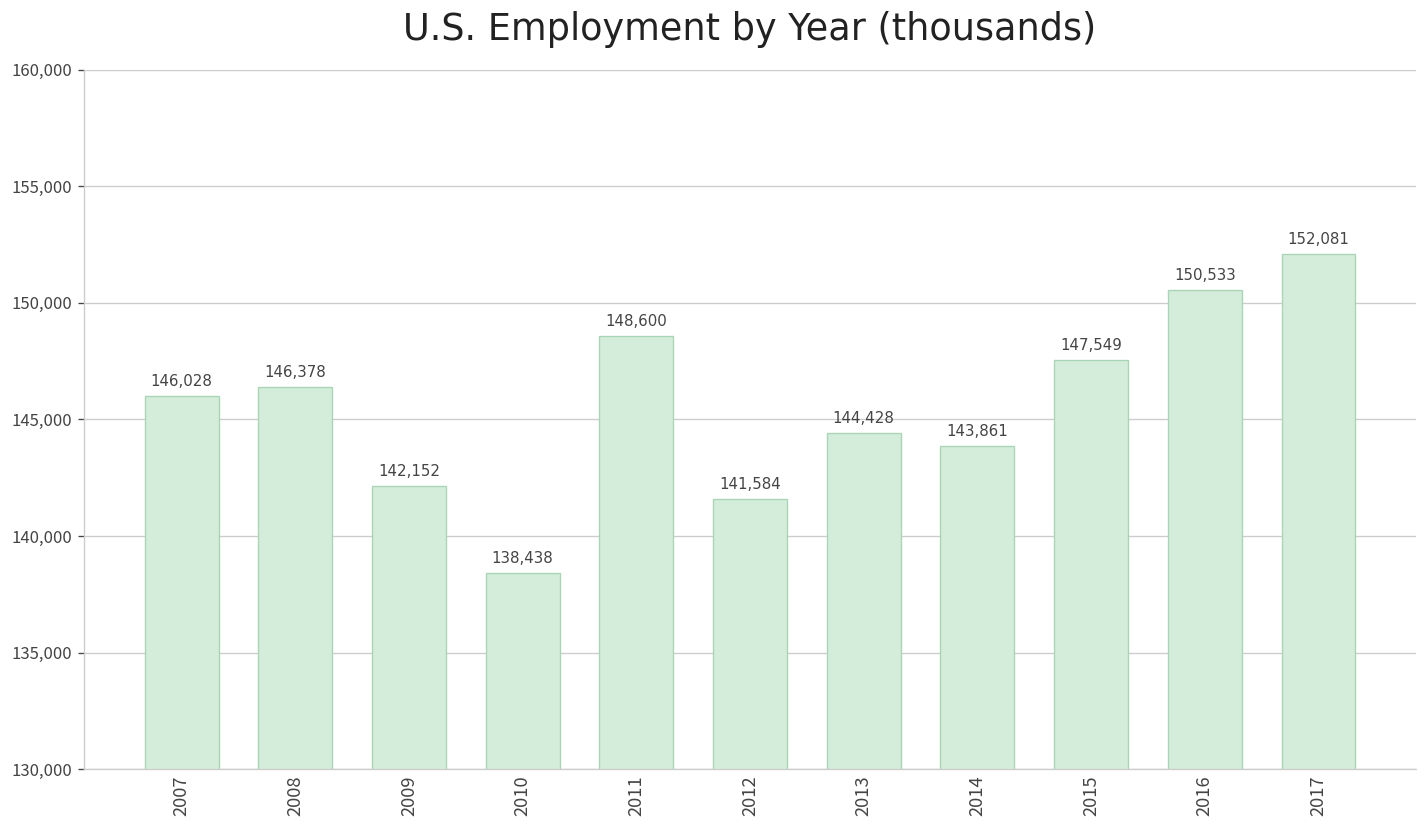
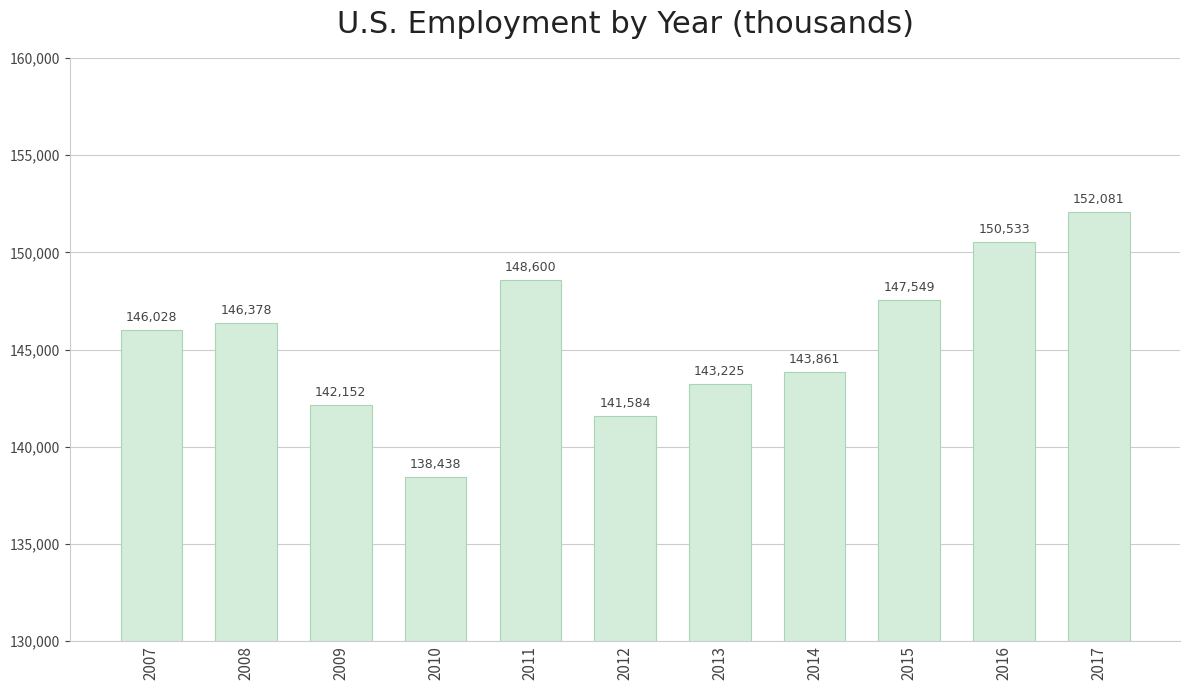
2013: 144,428 -> 143,225
